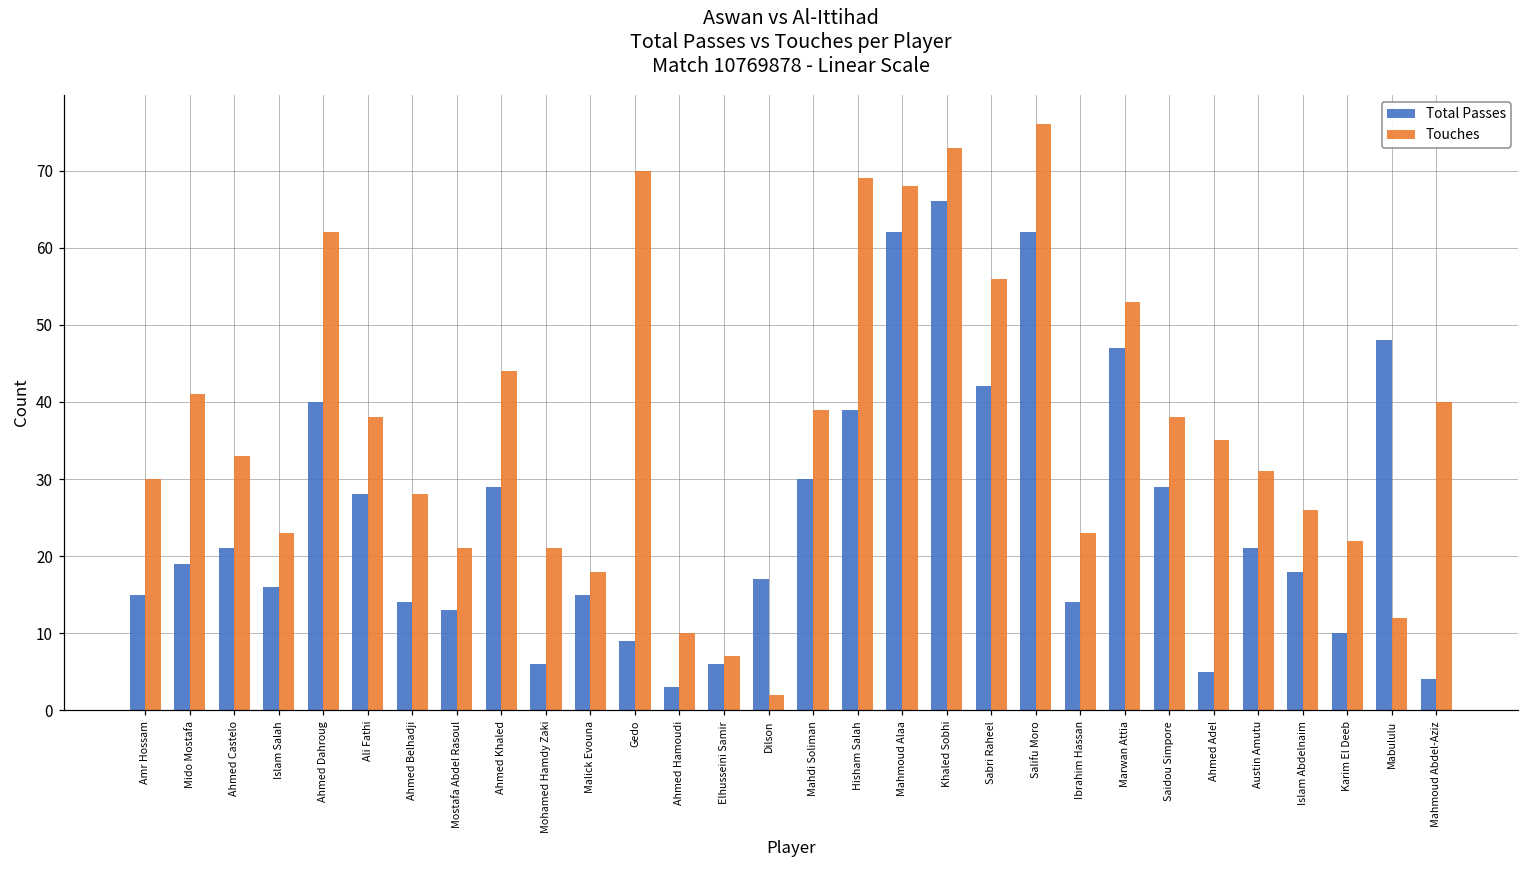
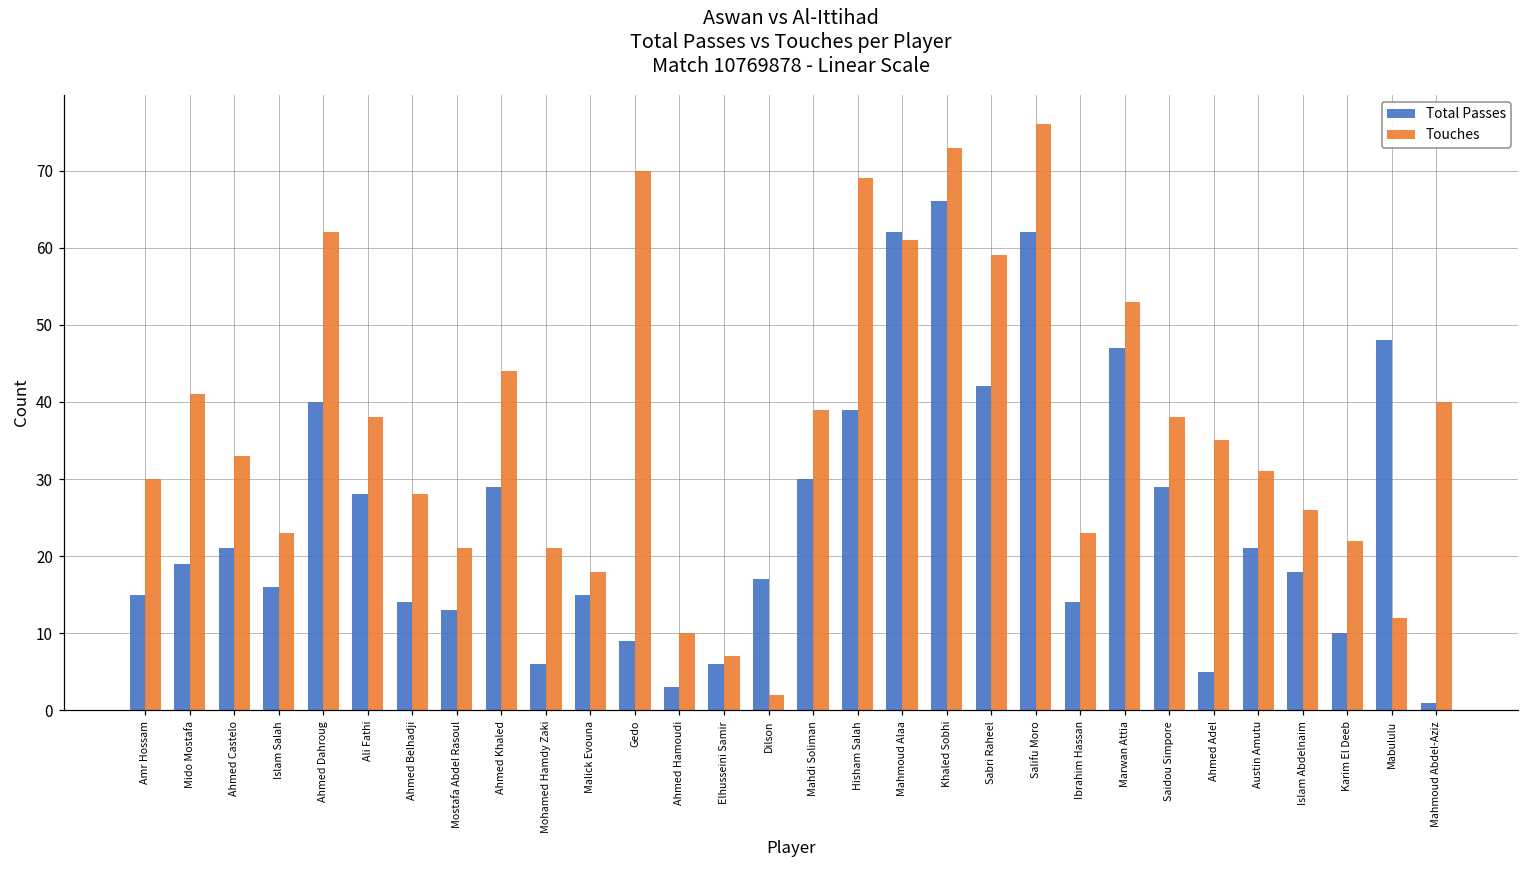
Touches, Mahmoud Alaa: 68 -> 61
Touches, Sabri Raheel: 56 -> 59
Total Passes, Mahmoud Abdel-Aziz: 4 -> 1
